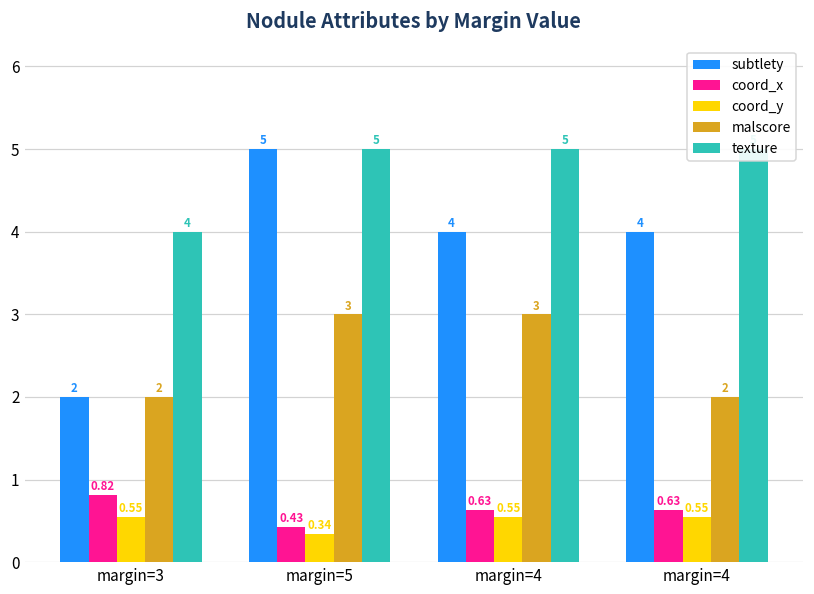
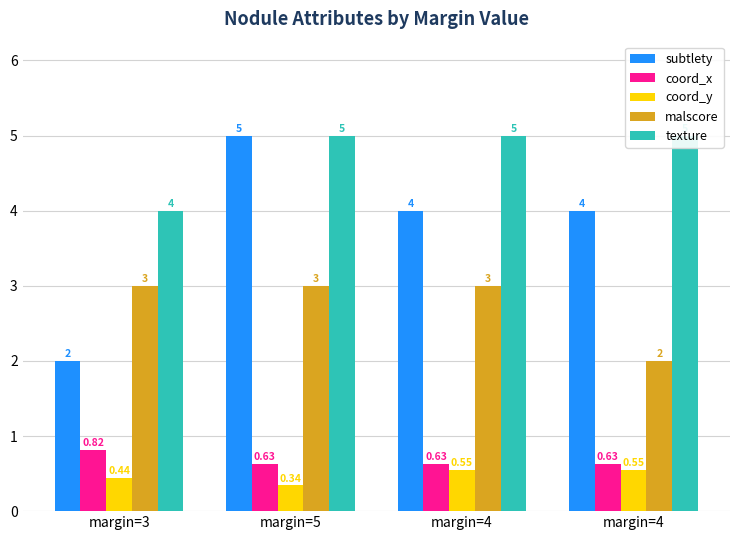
coord_y, margin=3: 0.55 -> 0.44
malscore, margin=3: 2 -> 3
coord_x, margin=5: 0.43 -> 0.63
